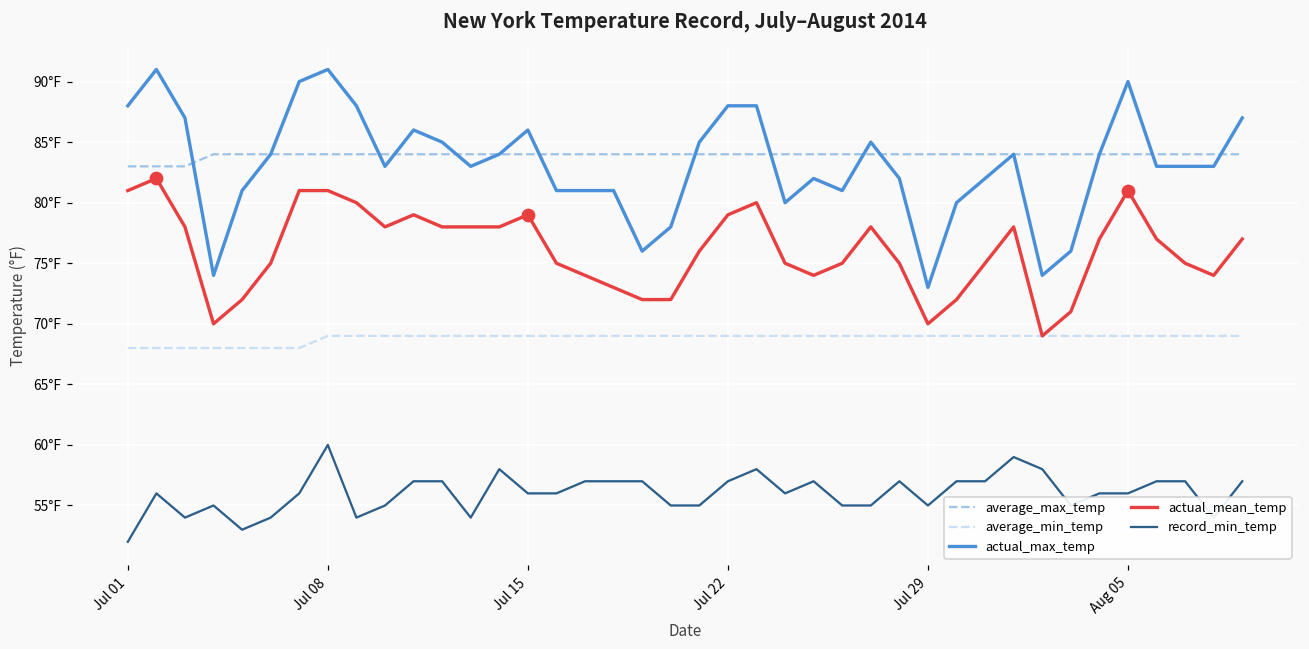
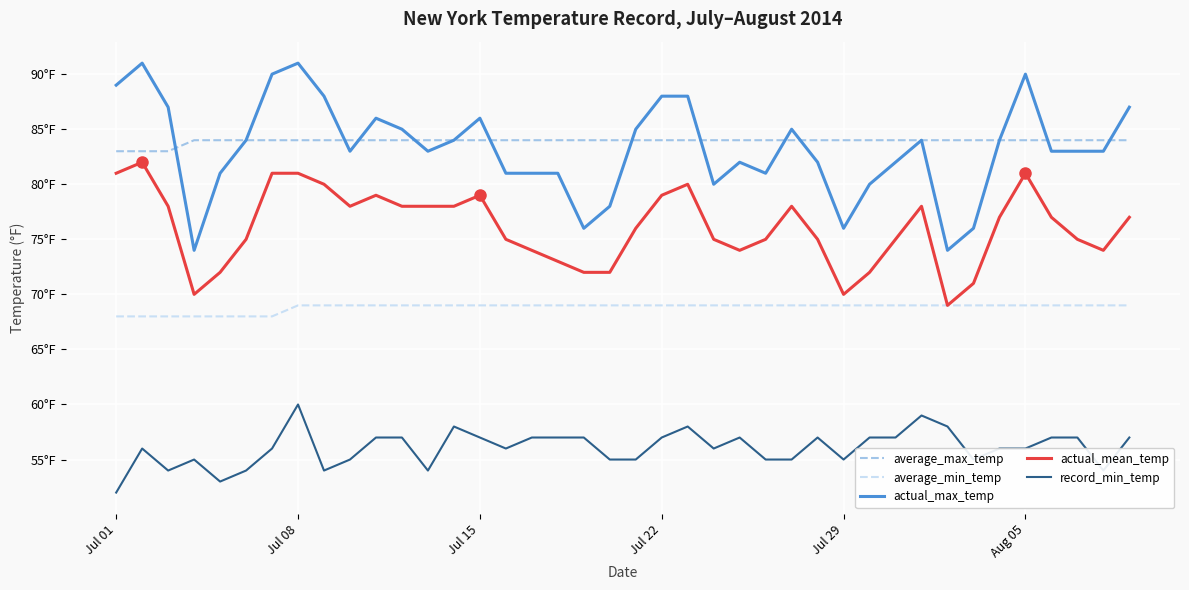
actual_max_temp, Jul 01: 88°F -> 89°F
record_min_temp, Jul 15: 56°F -> 57°F
actual_max_temp, Jul 29: 73°F -> 76°F
